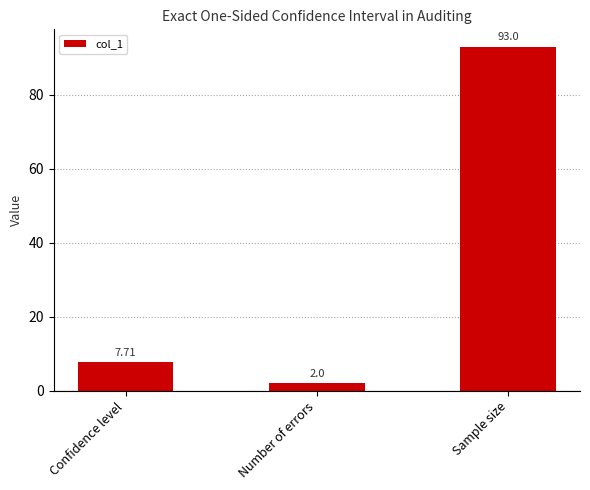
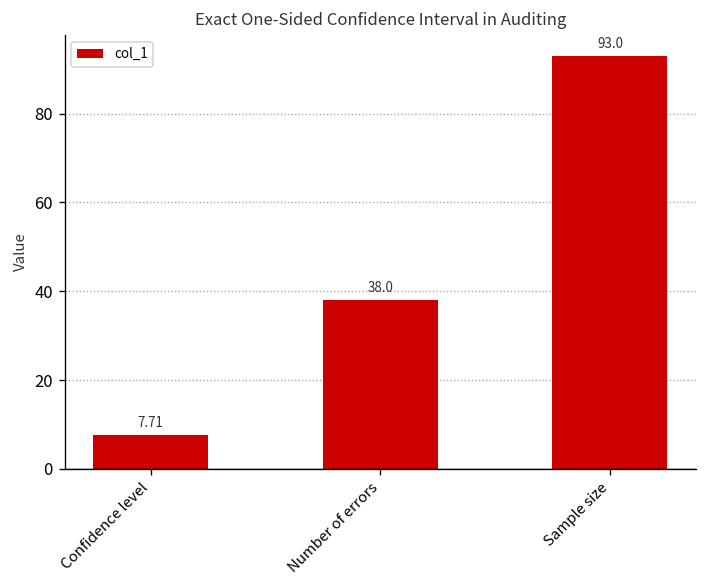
Number of errors: 2.0 -> 38.0
